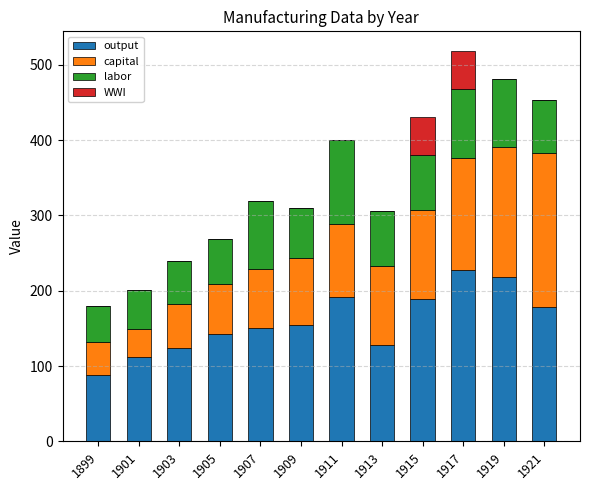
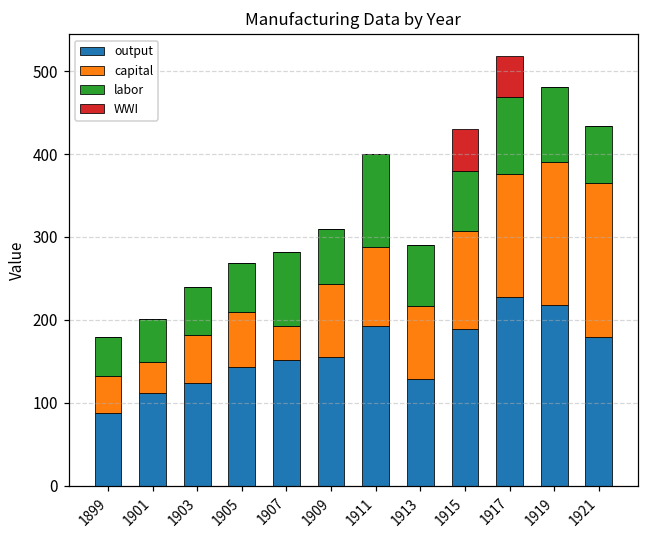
capital, 1907: 80 -> 40
capital, 1913: 110 -> 90
capital, 1921: 200 -> 190
